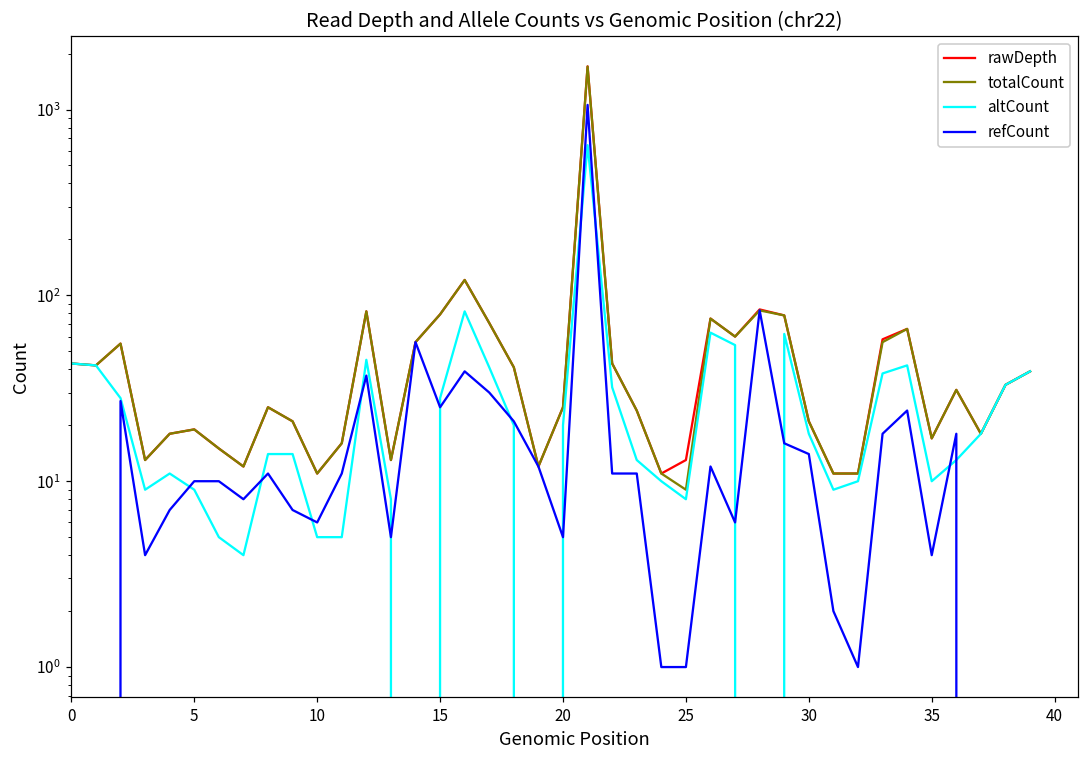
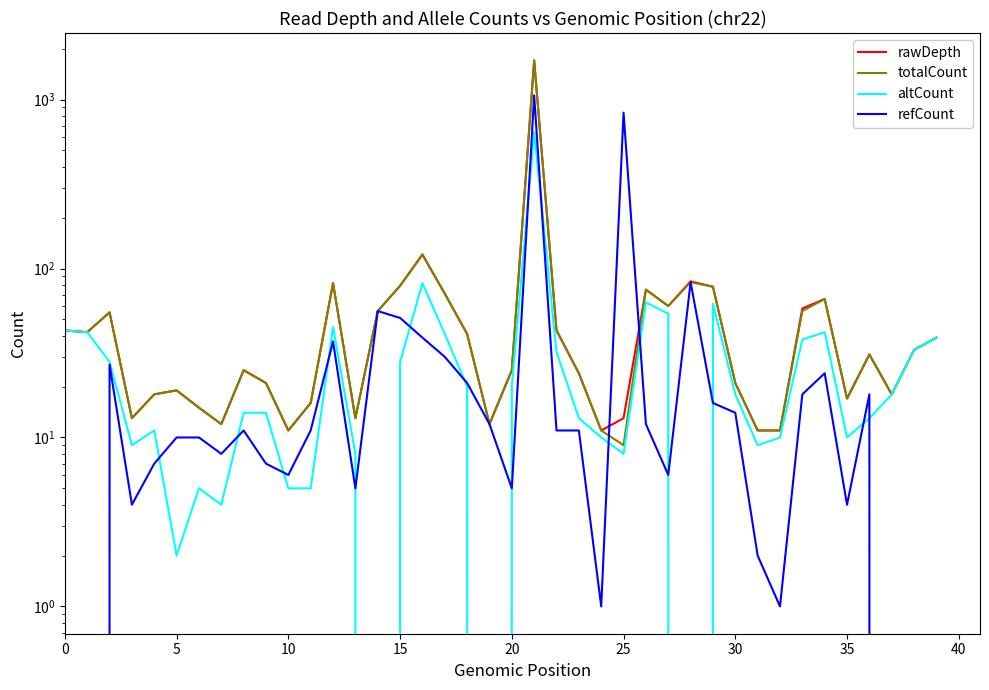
altCount, 5: 9 -> 2
refCount, 15: 25 -> 51
refCount, 25: 1 -> 800
